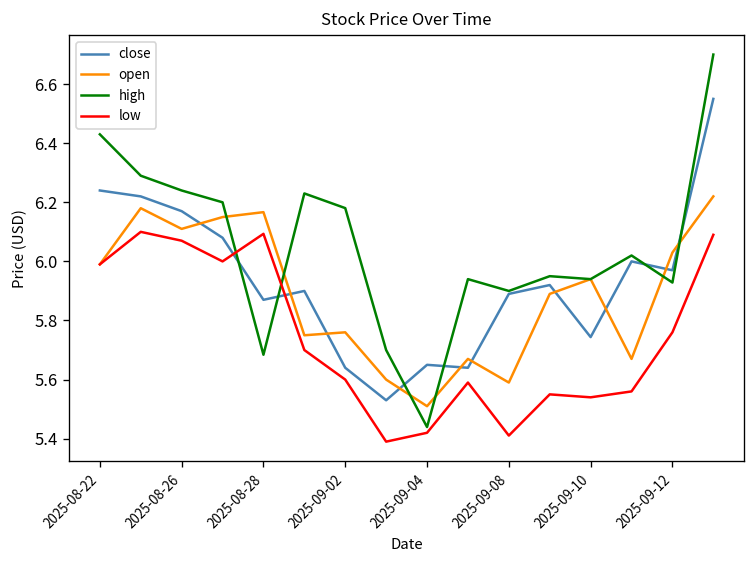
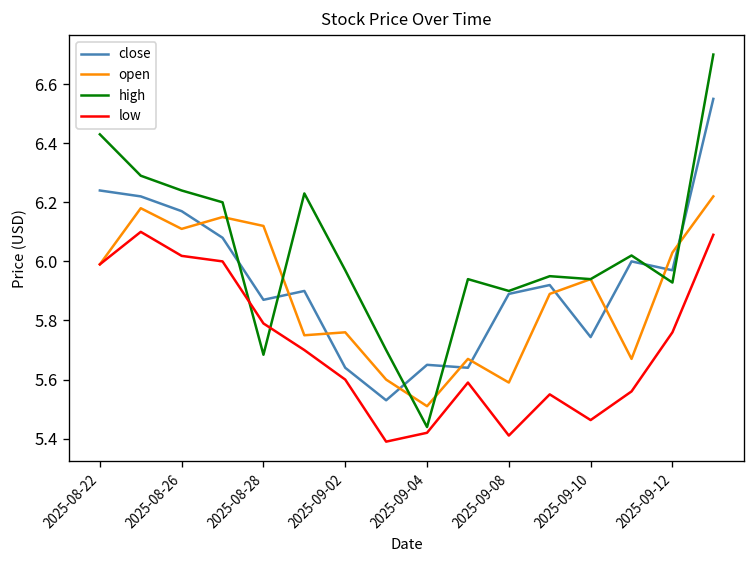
low, 2025-08-26: 6.07 -> 6.02
open, 2025-08-28: 6.17 -> 6.12
low, 2025-08-28: 6.09 -> 5.79
high, 2025-09-02: 6.18 -> 5.97
low, 2025-09-10: 5.54 -> 5.46
